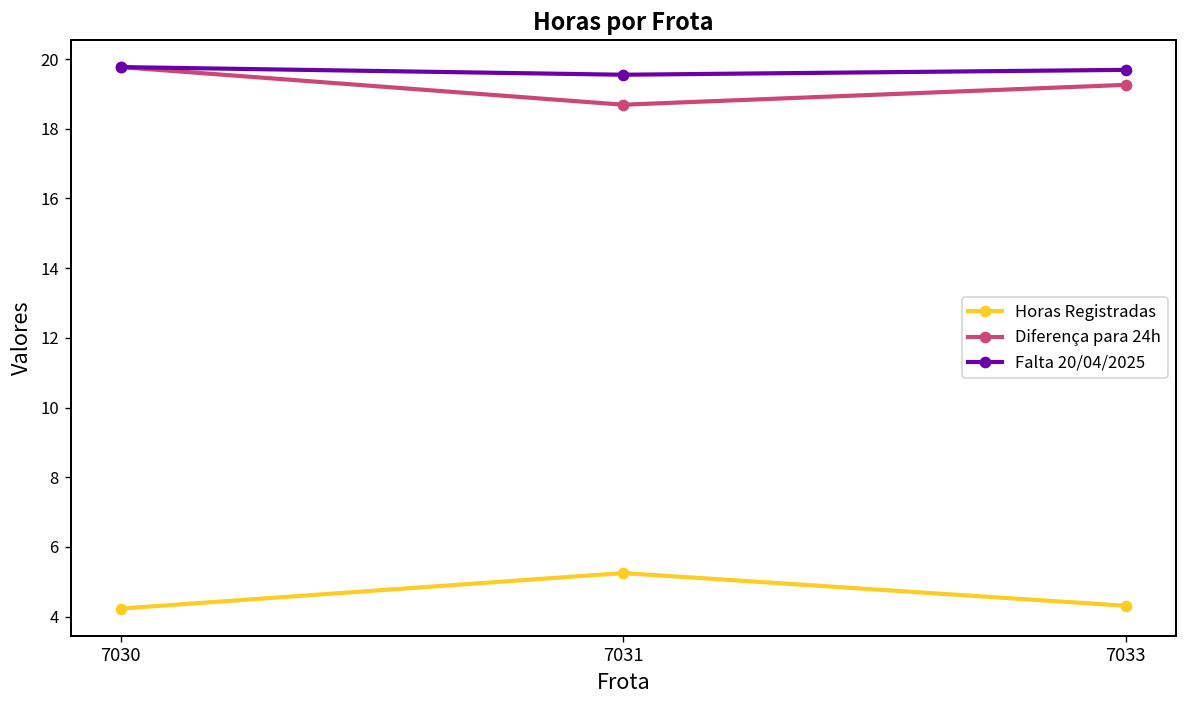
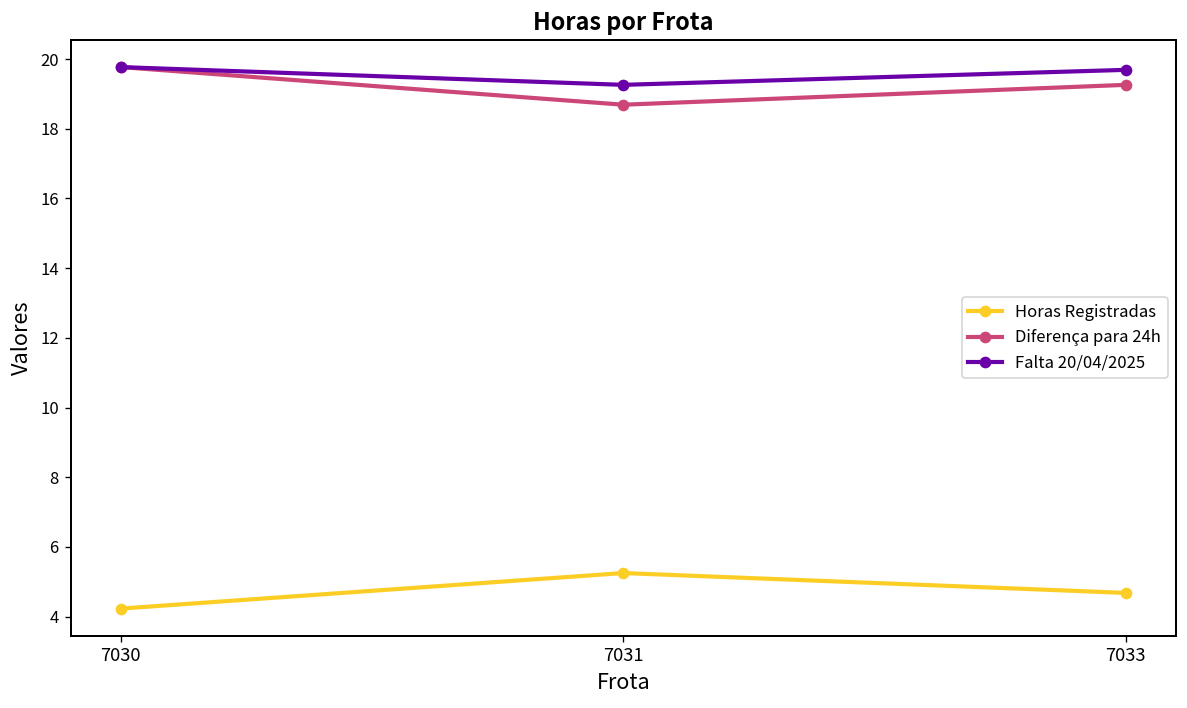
Falta 20/04/2025, 7031: 19.6 -> 19.3
Horas Registradas, 7033: 4.3 -> 4.7
